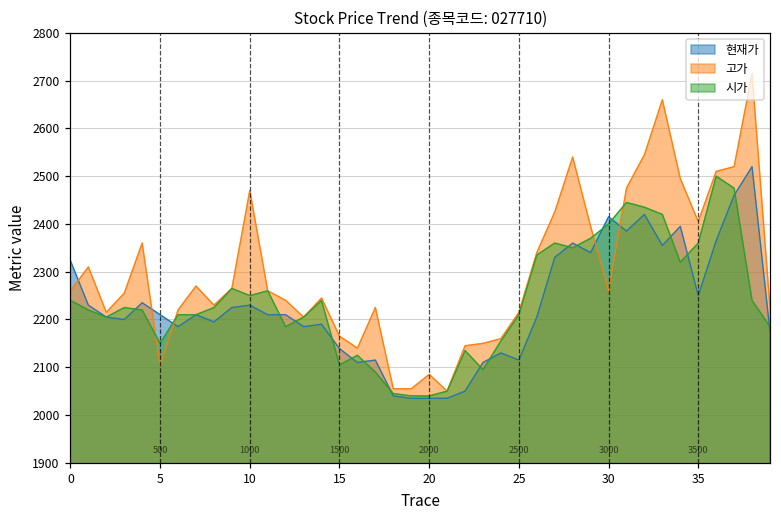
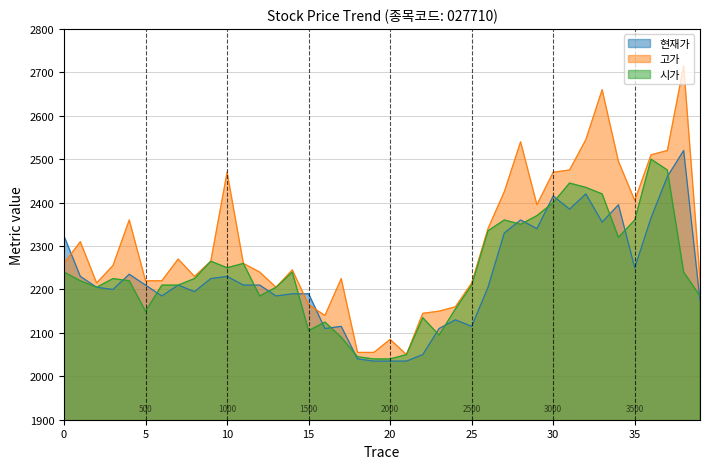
고가, 5: 2100 -> 2220
현재가, 15: 2140 -> 2190
고가, 30: 2260 -> 2470
